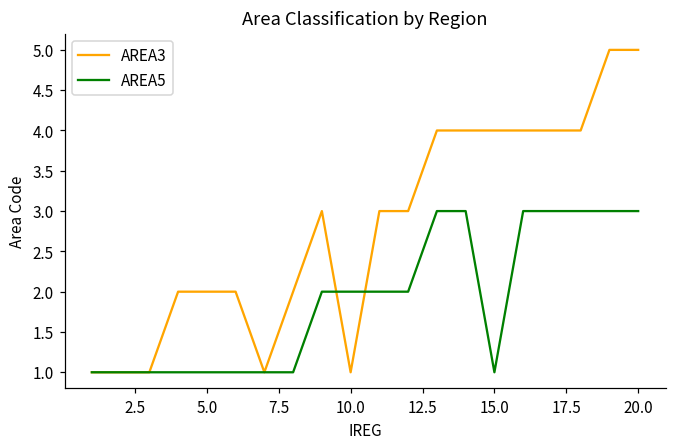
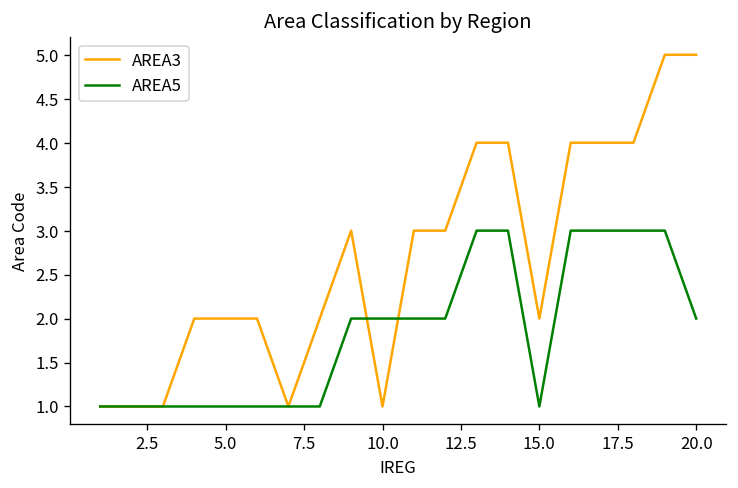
AREA3, 15.0: 4 -> 2
AREA5, 20.0: 3 -> 2
